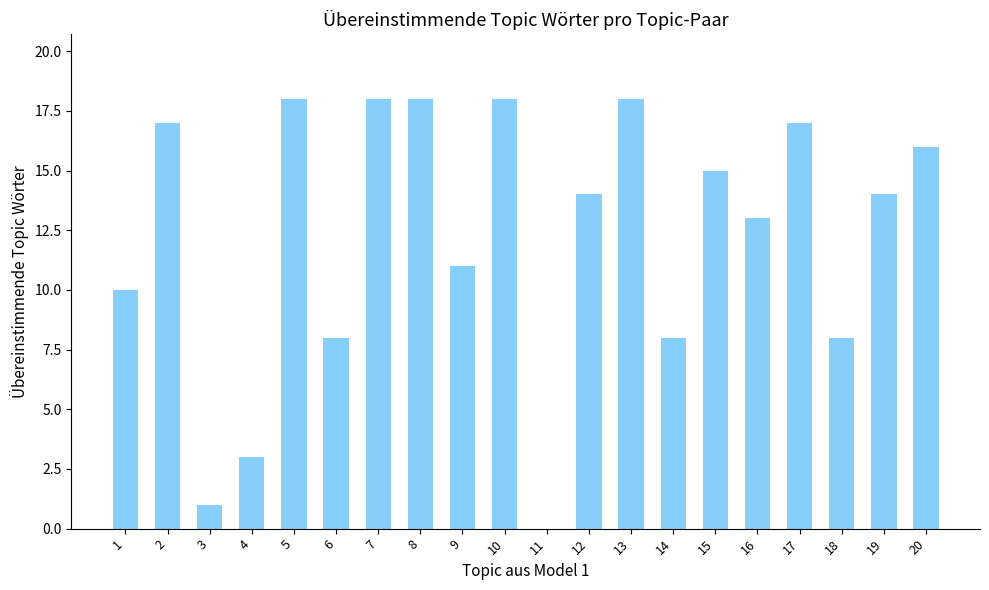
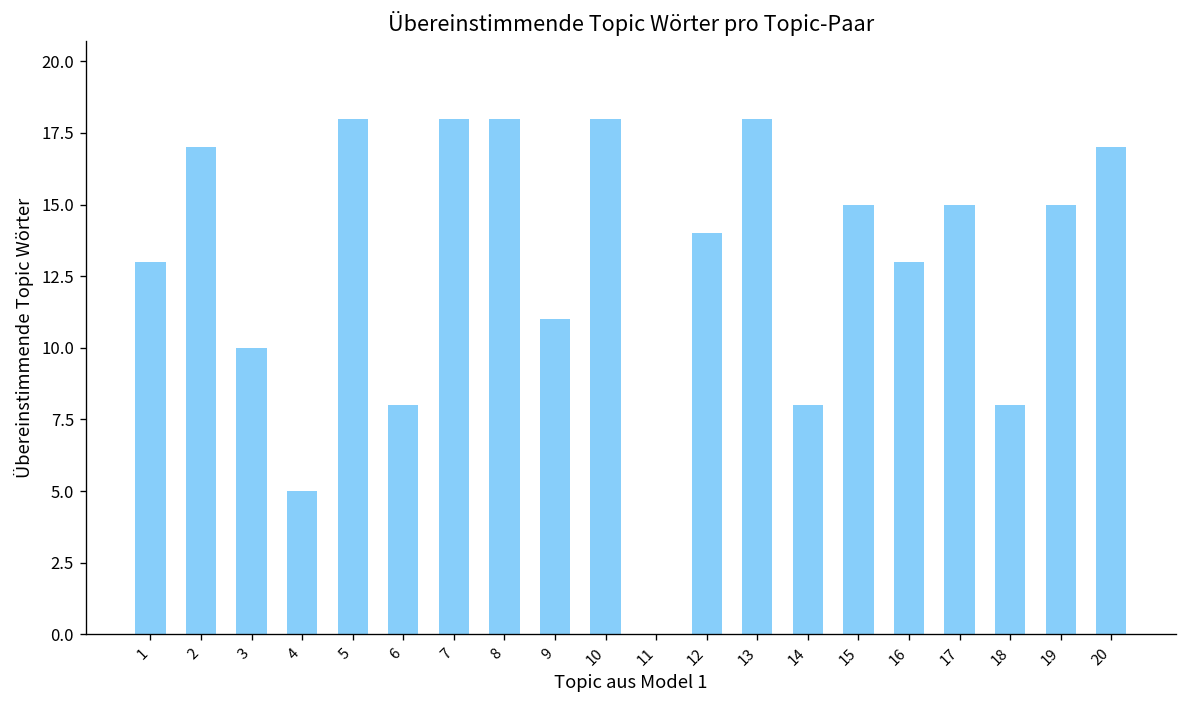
1: 10 -> 13
3: 1 -> 10
4: 3 -> 5
17: 17 -> 15
19: 14 -> 15
20: 16 -> 17
